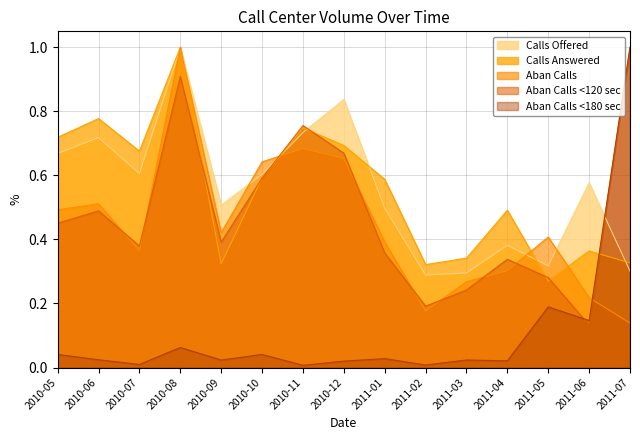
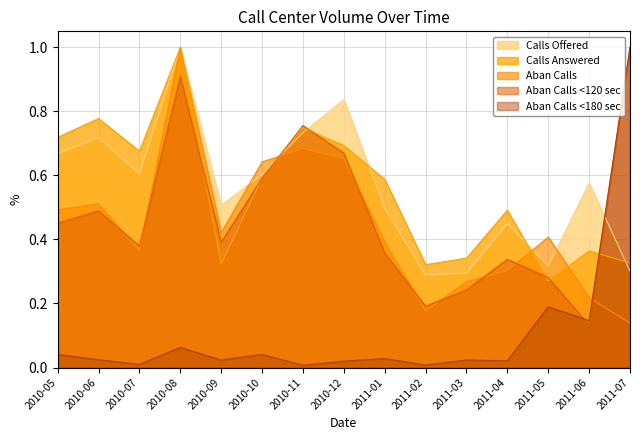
Calls Offered, 2011-04: 0.38 -> 0.45
